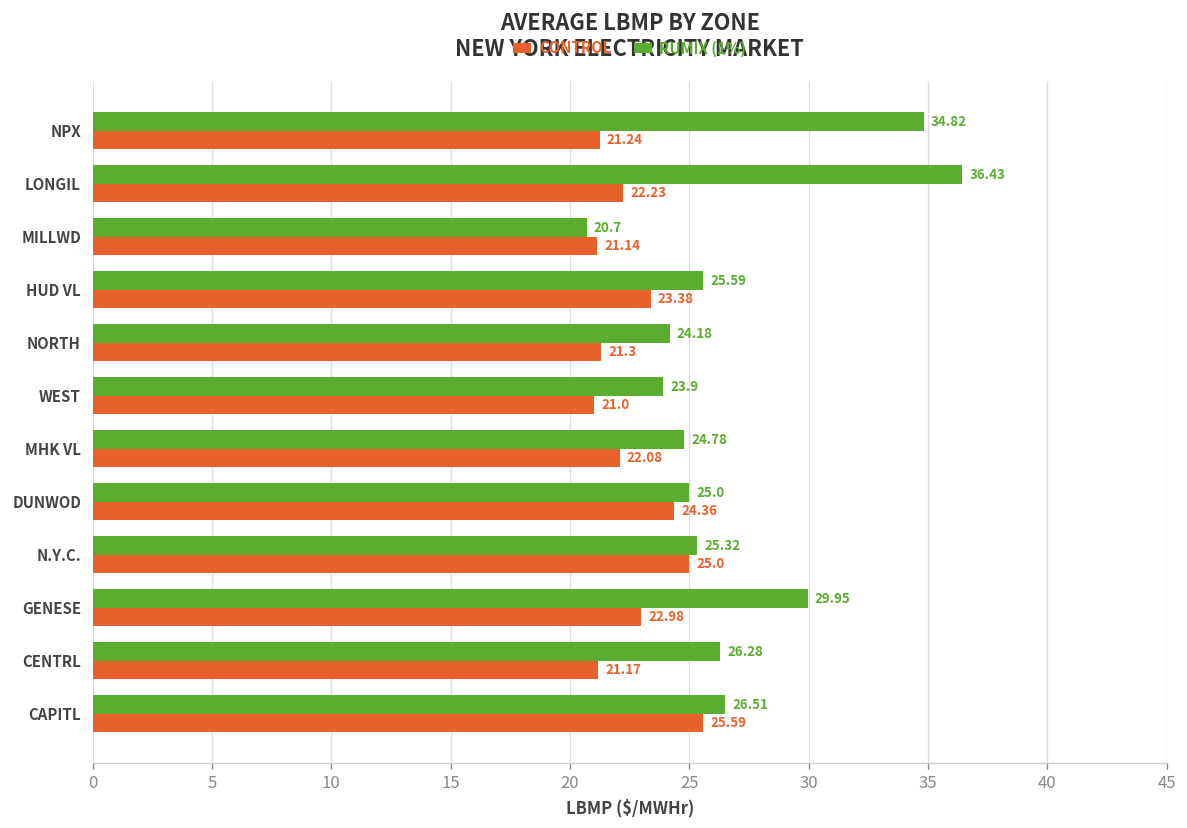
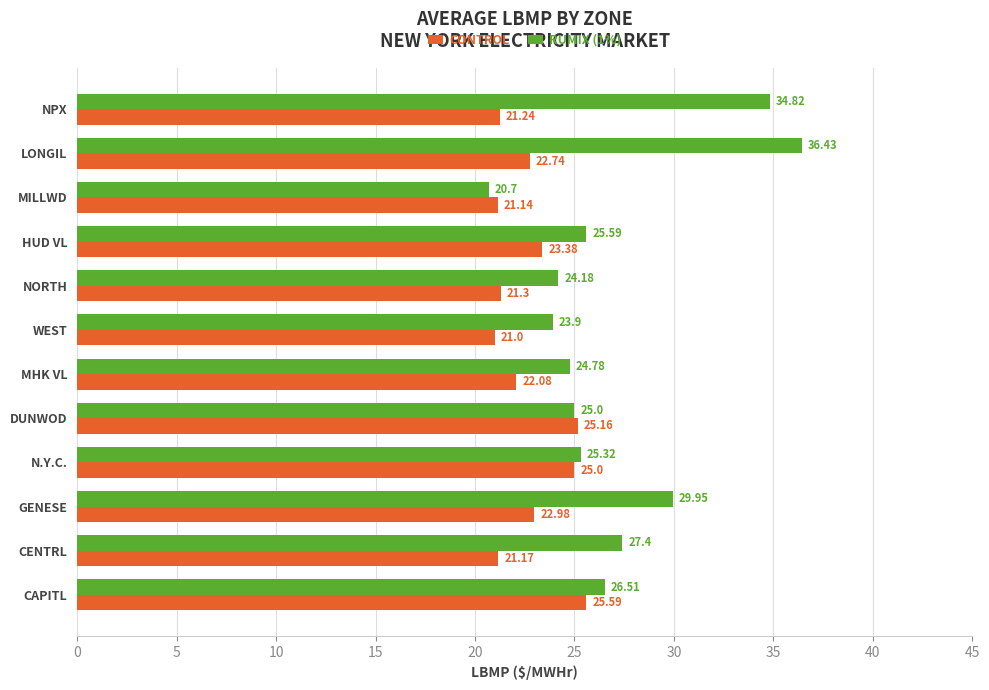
CONTROL, LONGIL: 22.23 -> 22.74
CONTROL, DUNWOD: 24.36 -> 25.16
RUMIX (1%), CENTRL: 26.28 -> 27.4
